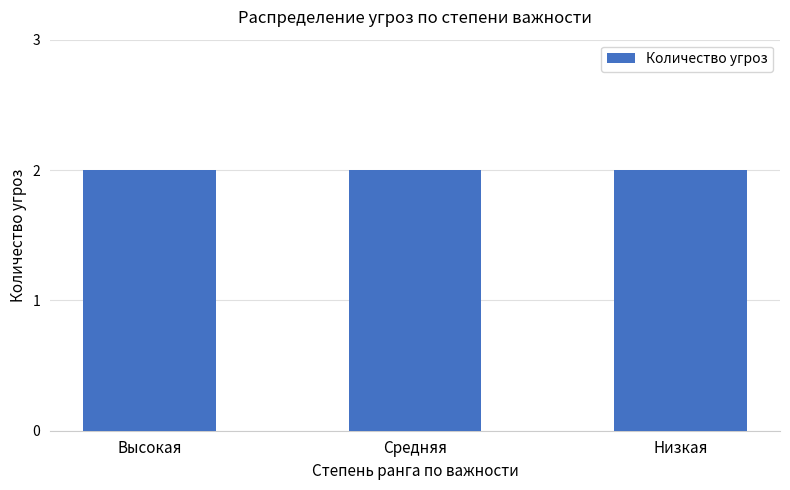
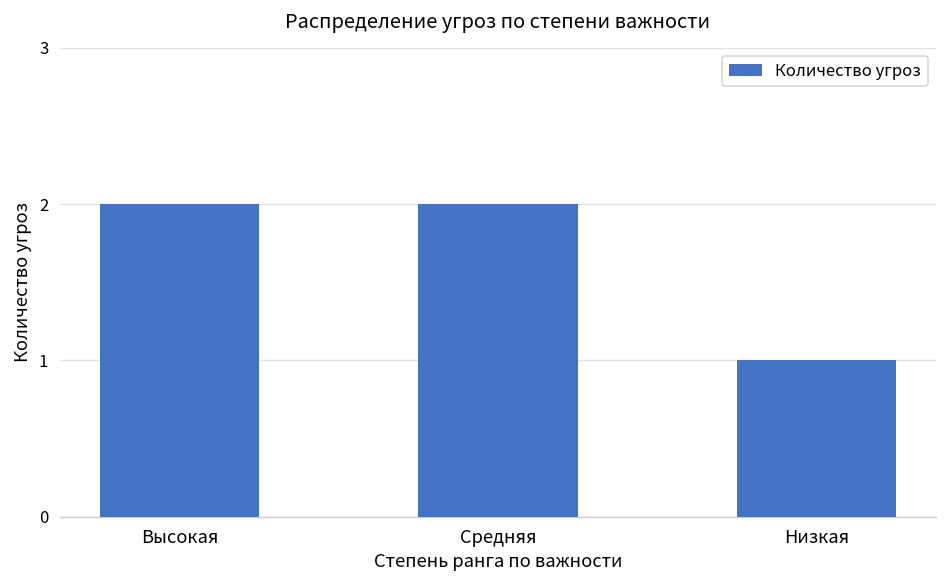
Низкая: 2 -> 1
